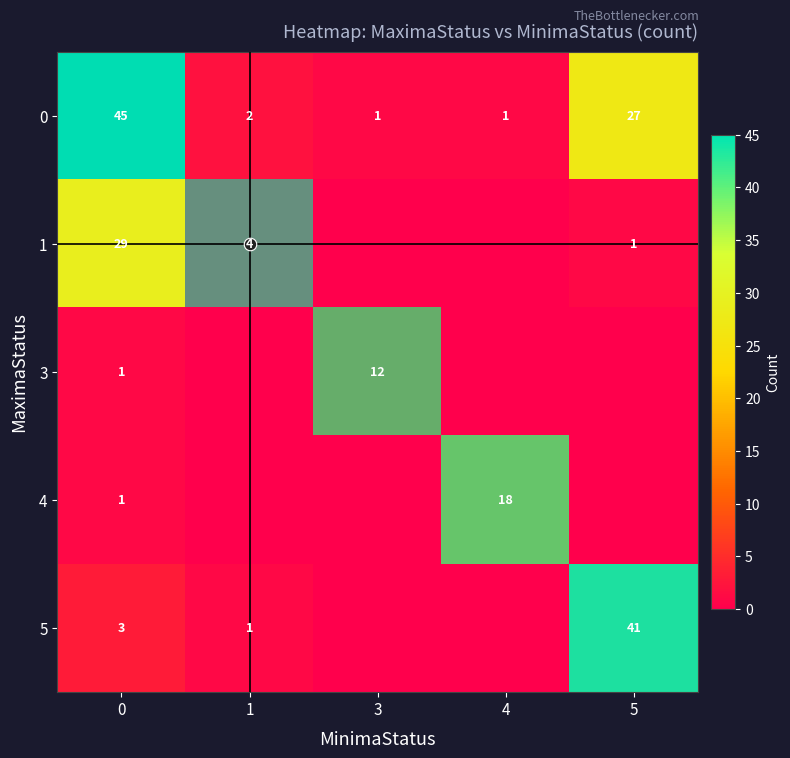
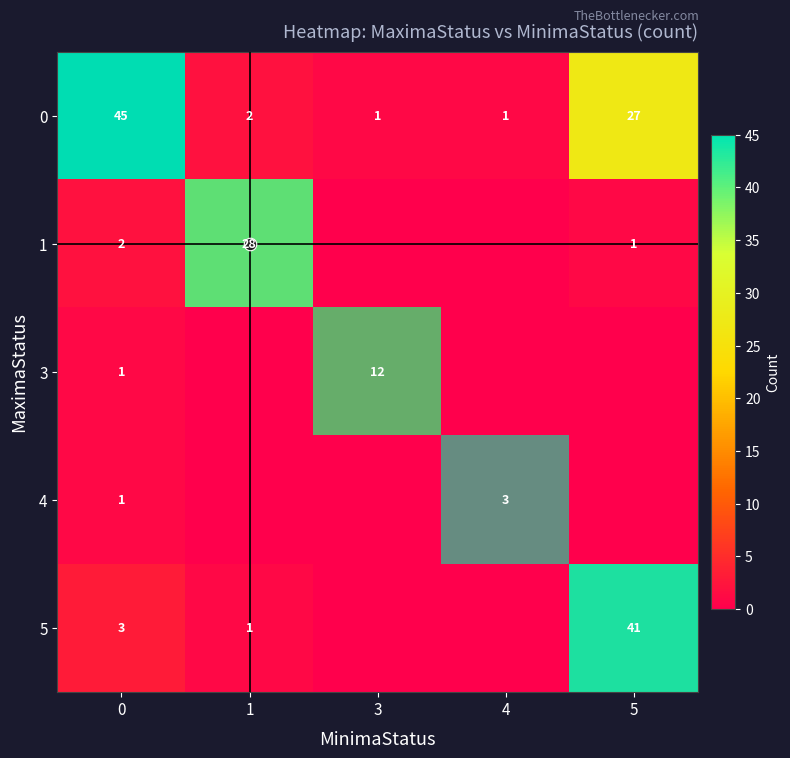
1, 0: 29 -> 2
1, 1: 4 -> 28
4, 4: 18 -> 3
